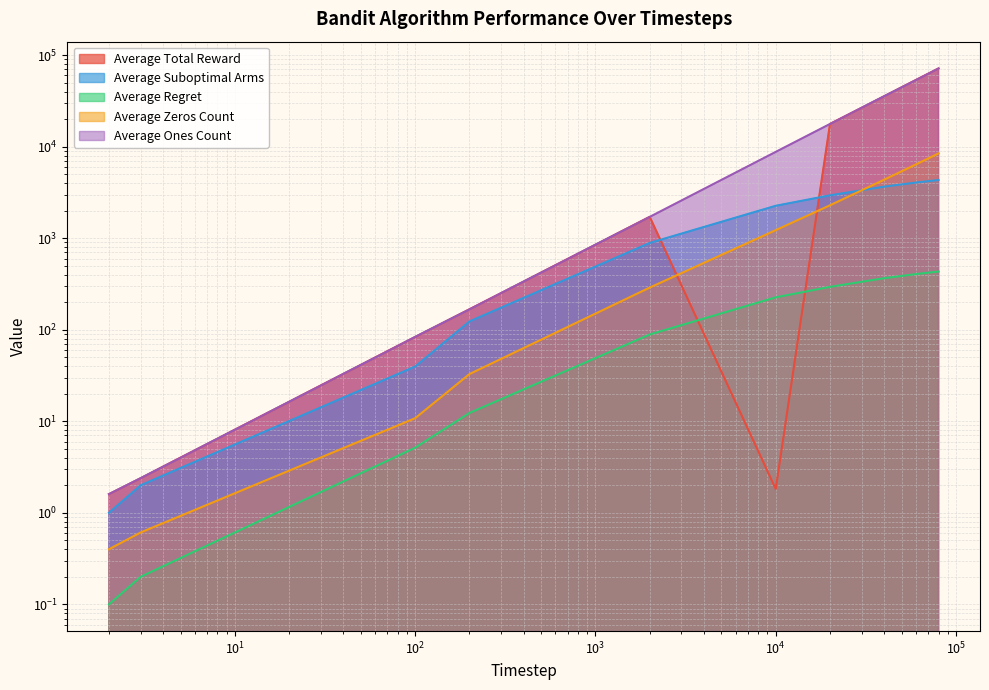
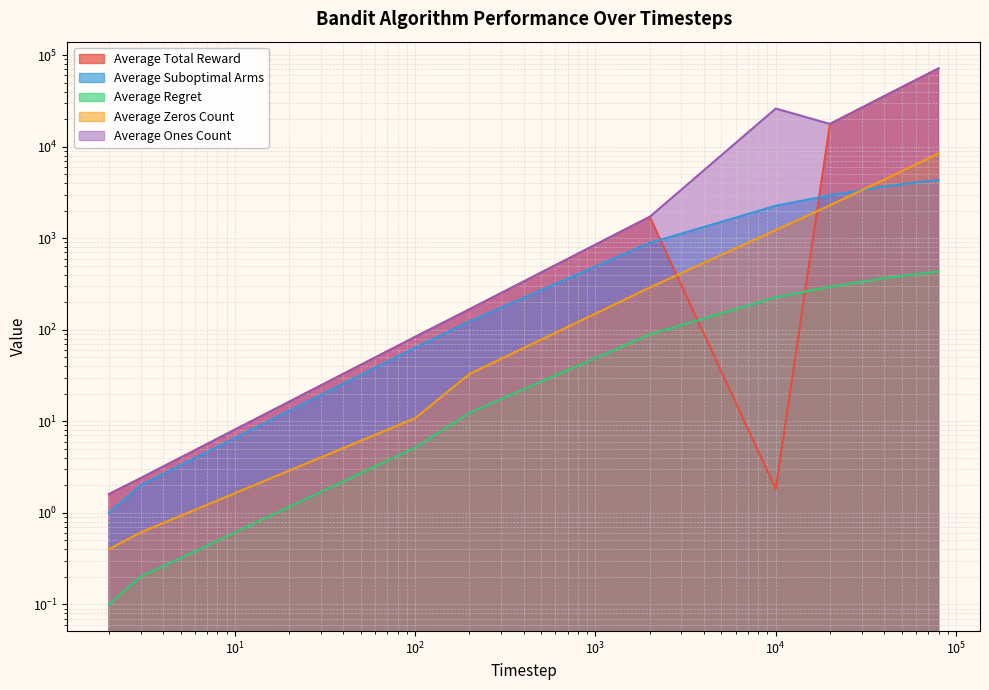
Average Suboptimal Arms, 10^2: 40 -> 60
Average Ones Count, 10^4: 9000 -> 26000
